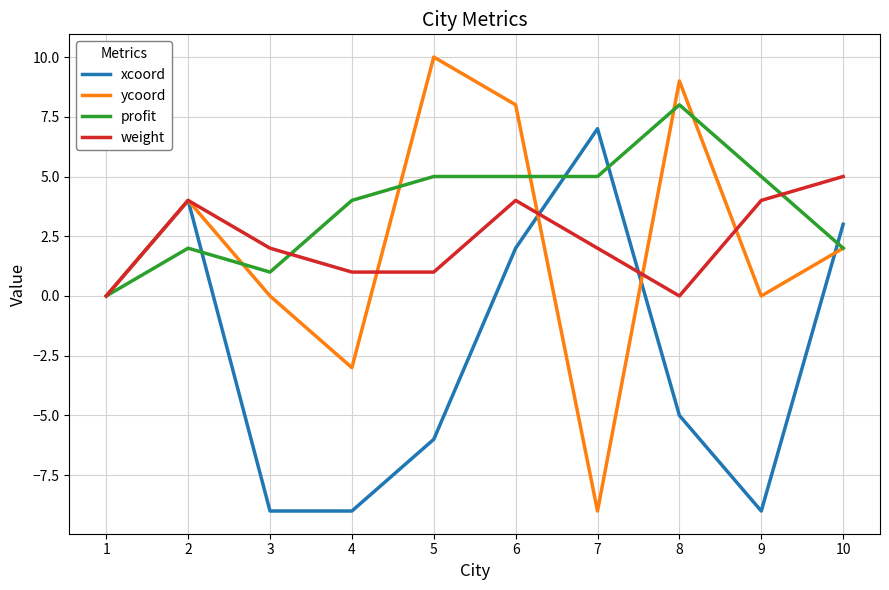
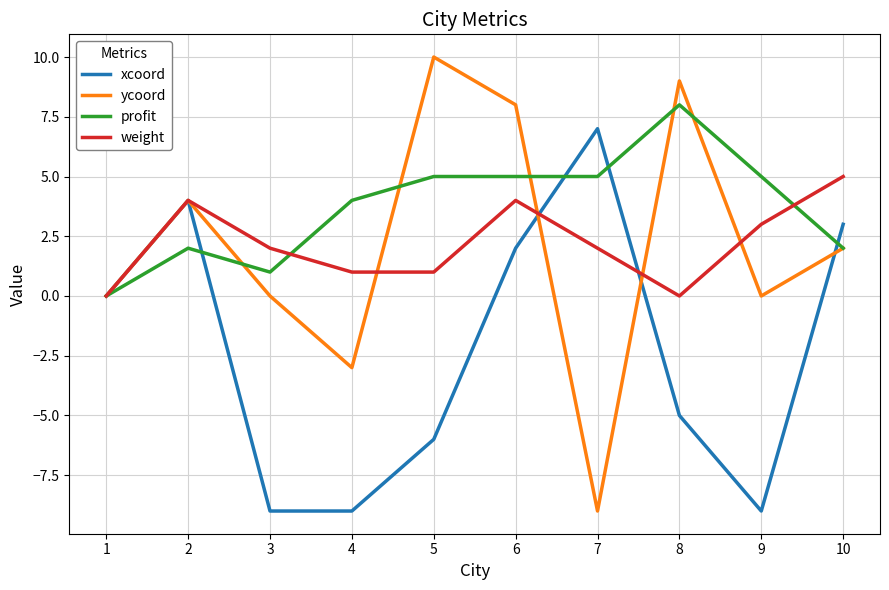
weight, 9: 4 -> 3
